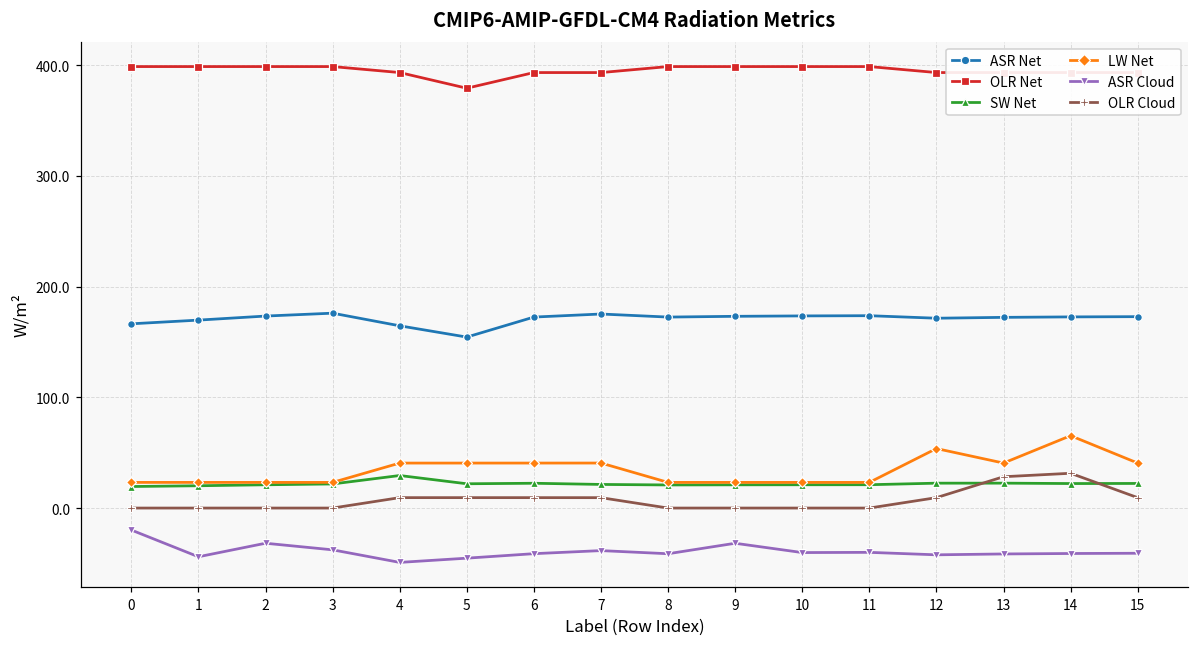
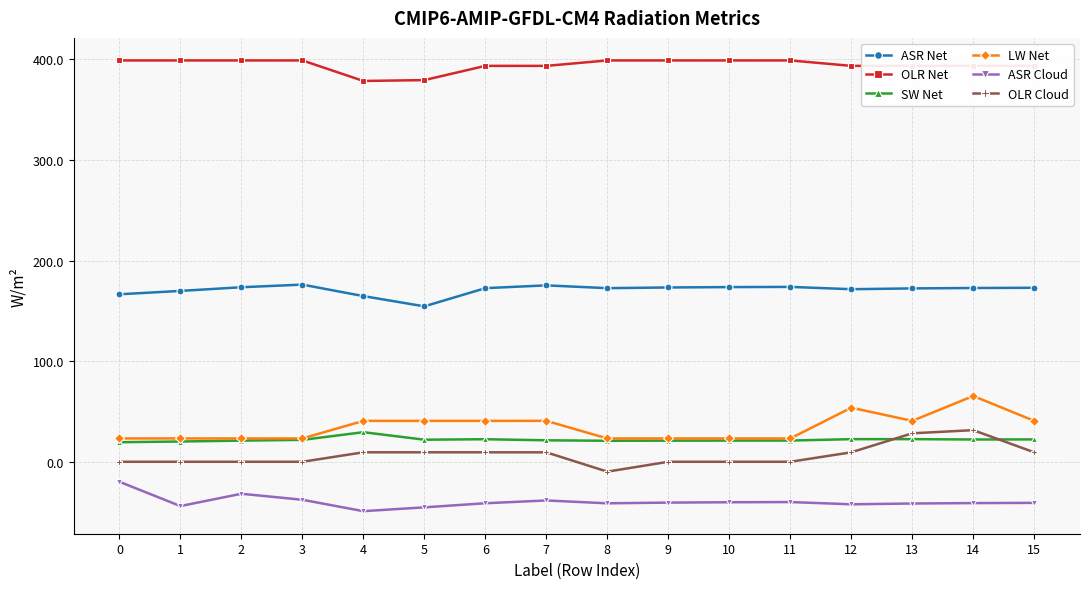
OLR Net, 4: 393 -> 378
OLR Cloud, 8: 0 -> -10
ASR Cloud, 9: -32 -> -41
